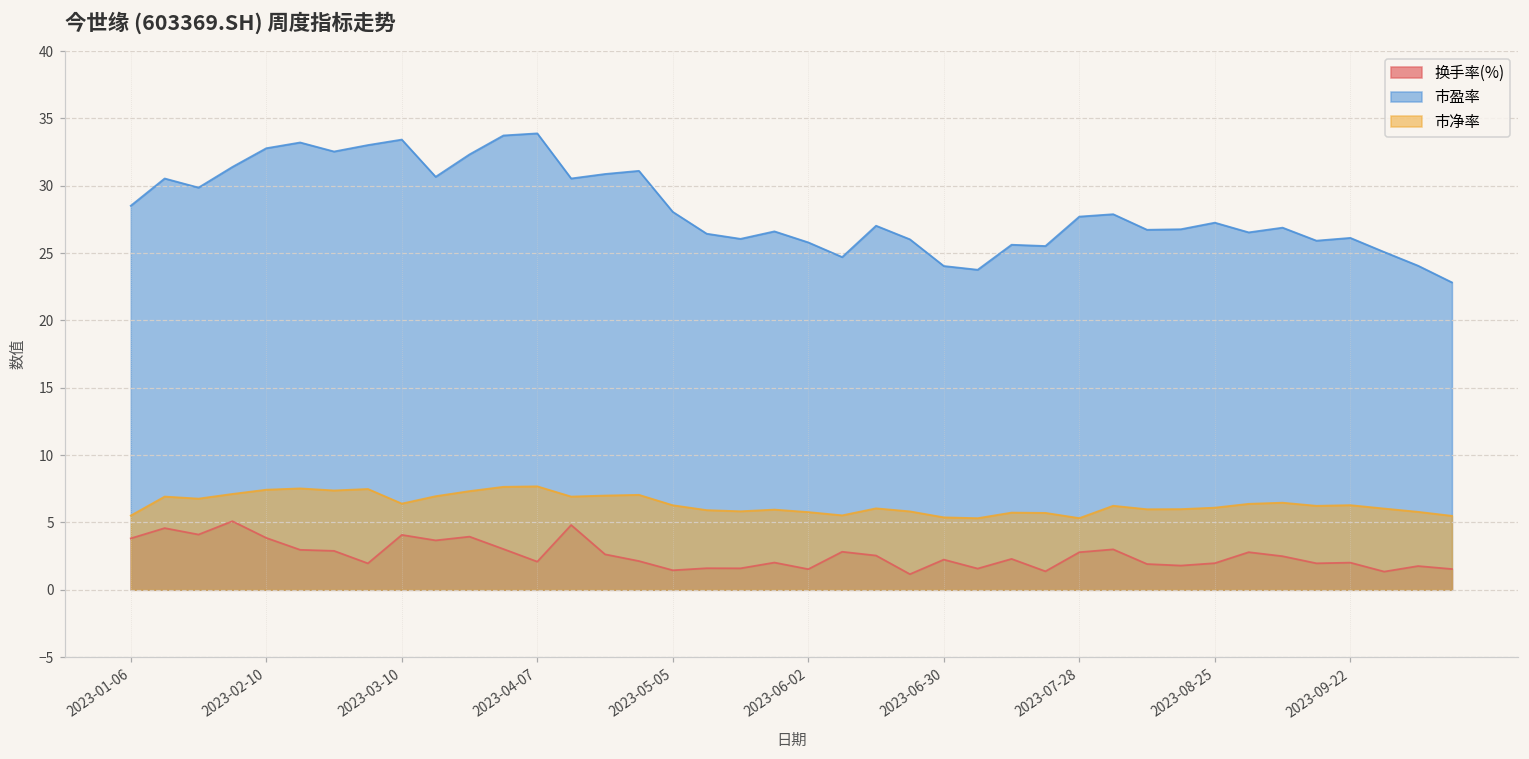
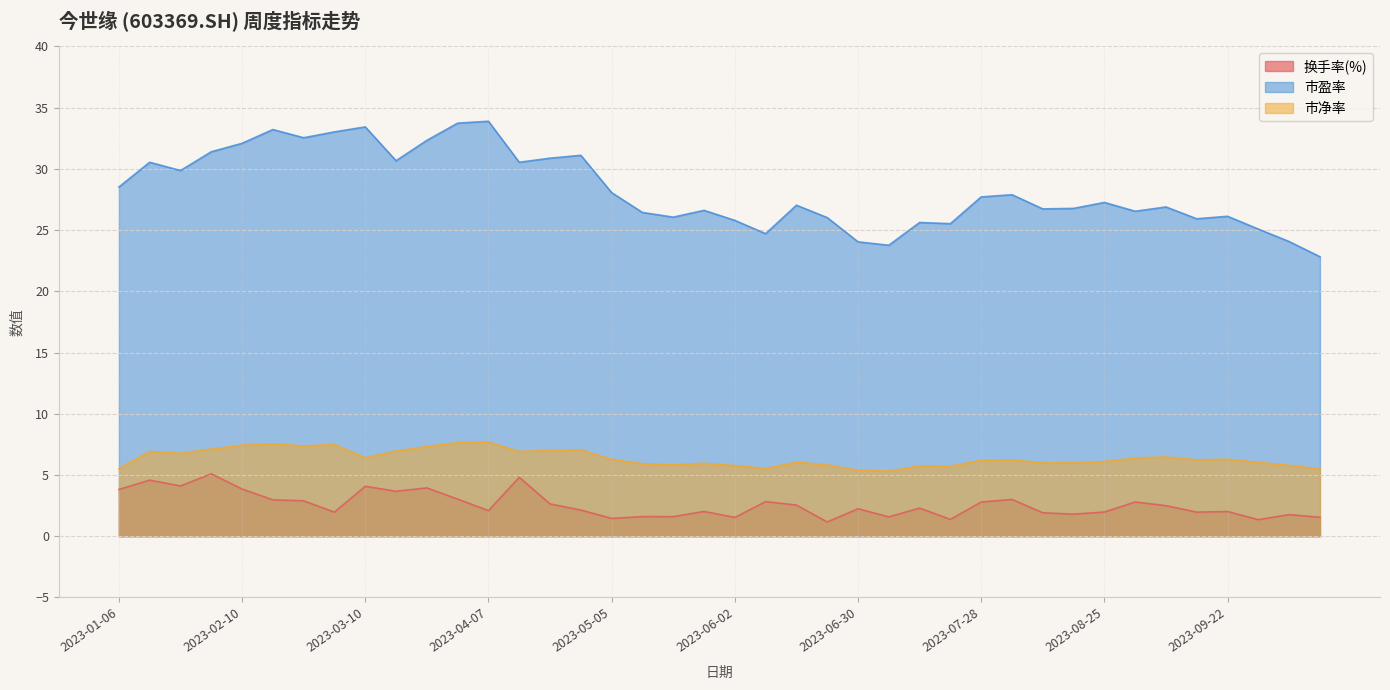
市盈率, 2023-02-10: 32.8 -> 32.1
市净率, 2023-07-28: 5.3 -> 6.2
